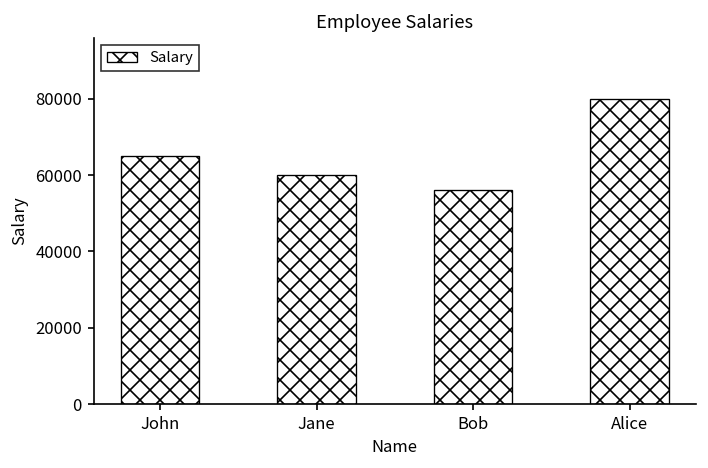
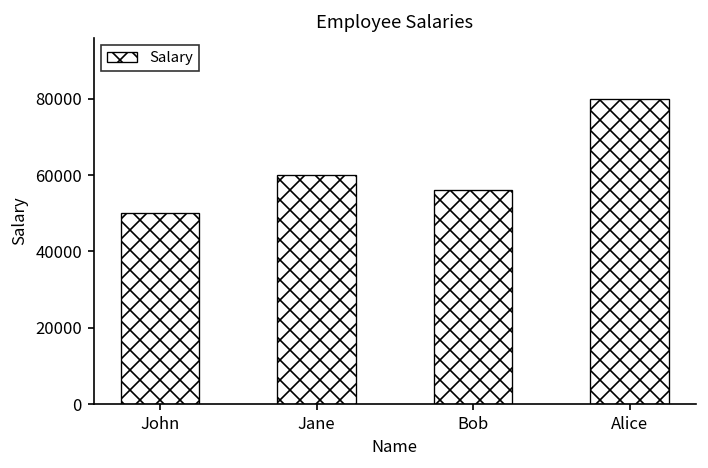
John: 65000 -> 50000
